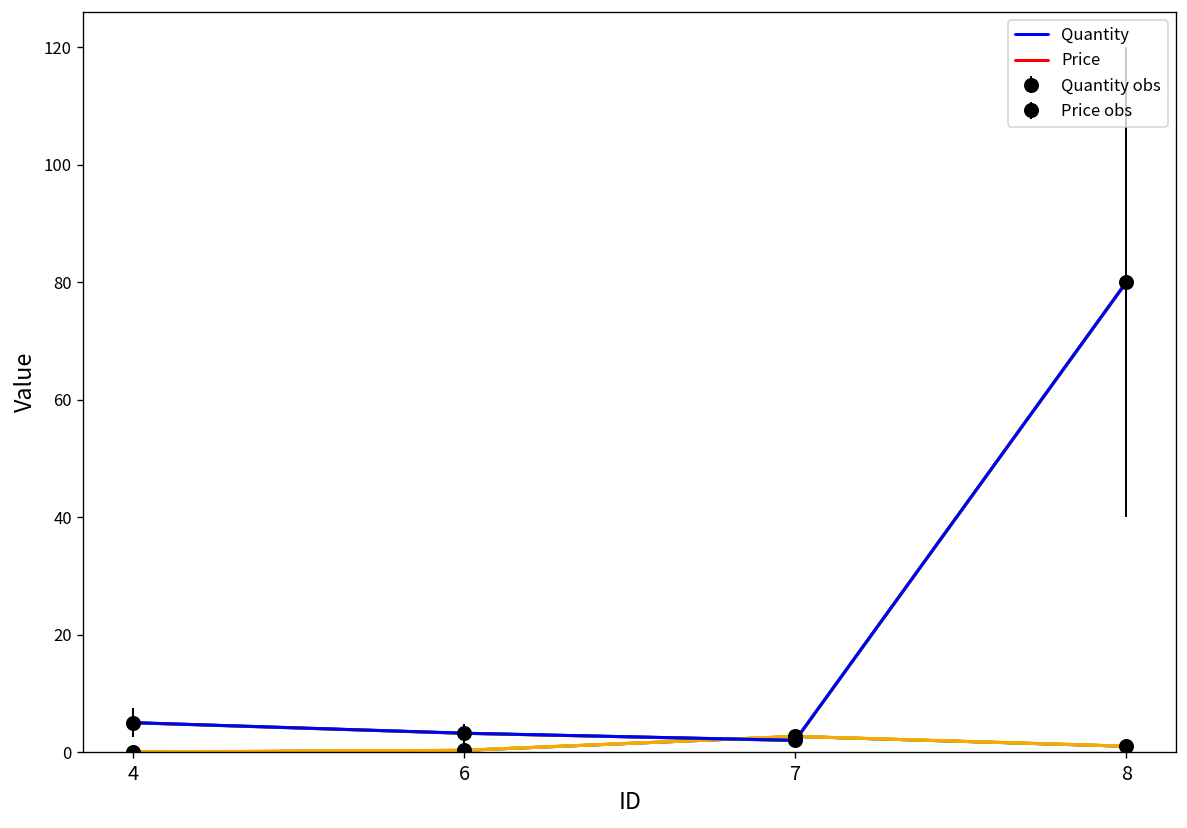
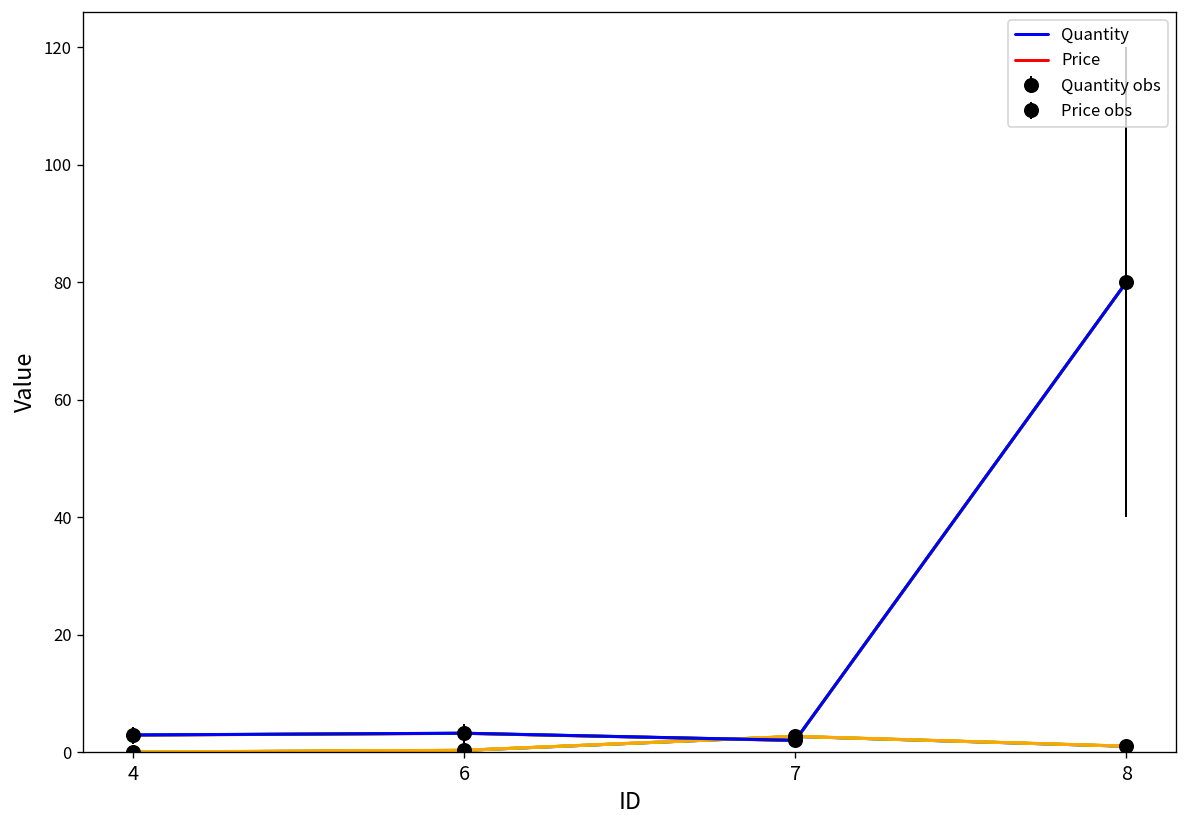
Price, 4: 5 -> 3
